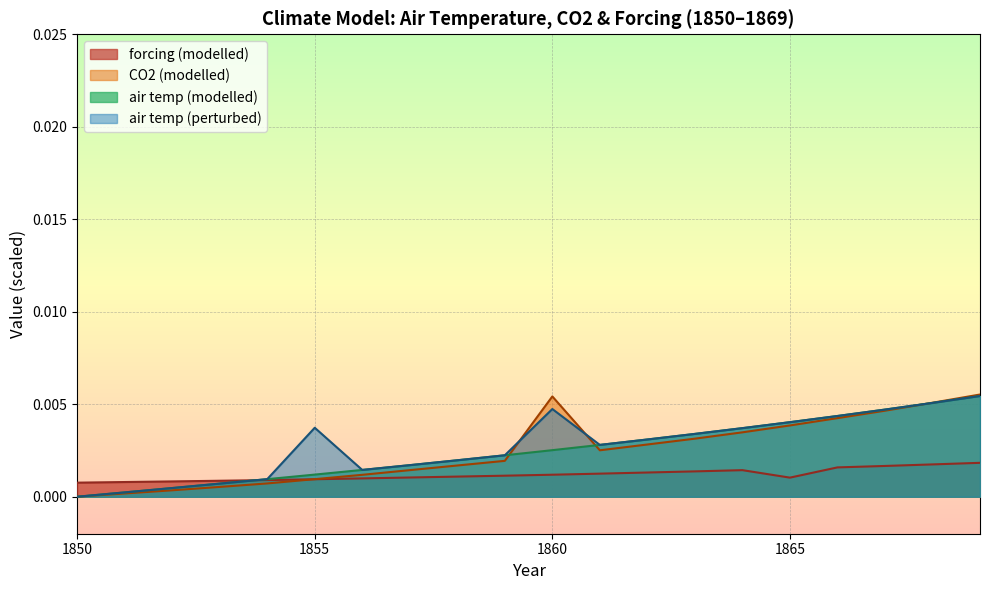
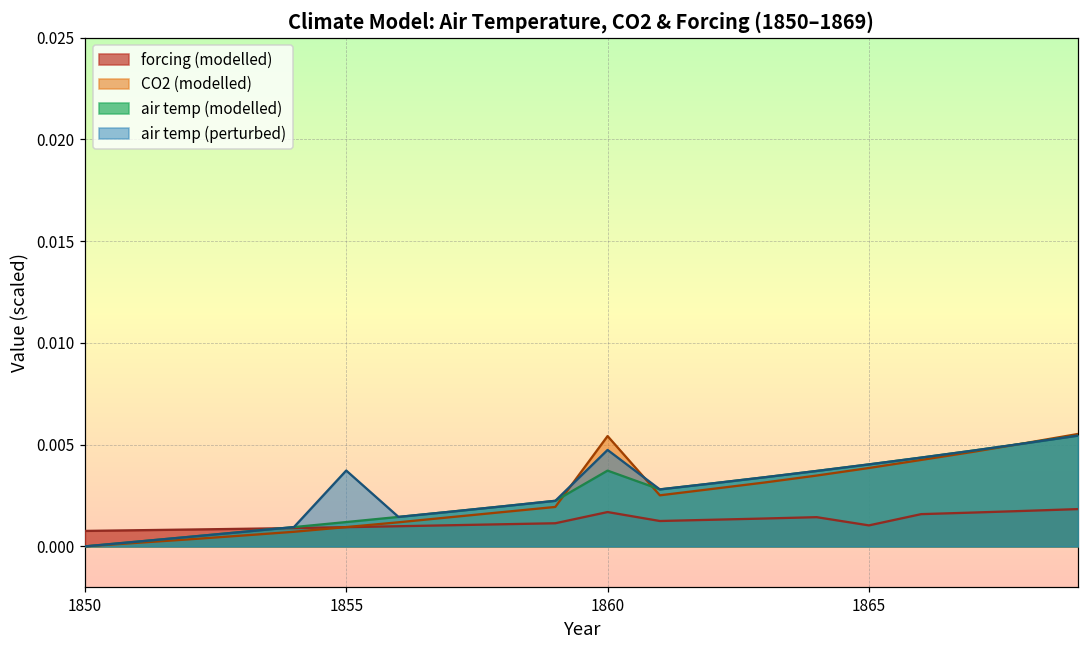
forcing (modelled), 1860: 0.0012 -> 0.0017
air temp (modelled), 1860: 0.0025 -> 0.0037
